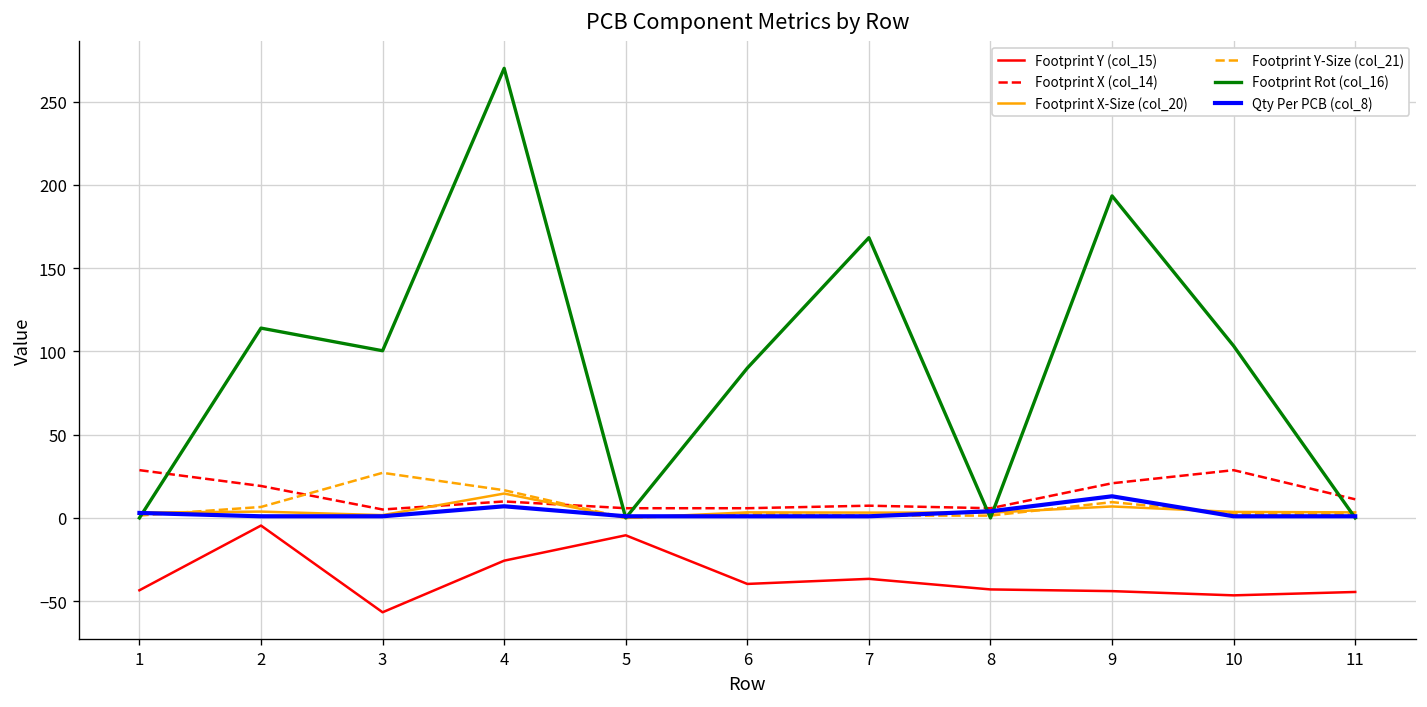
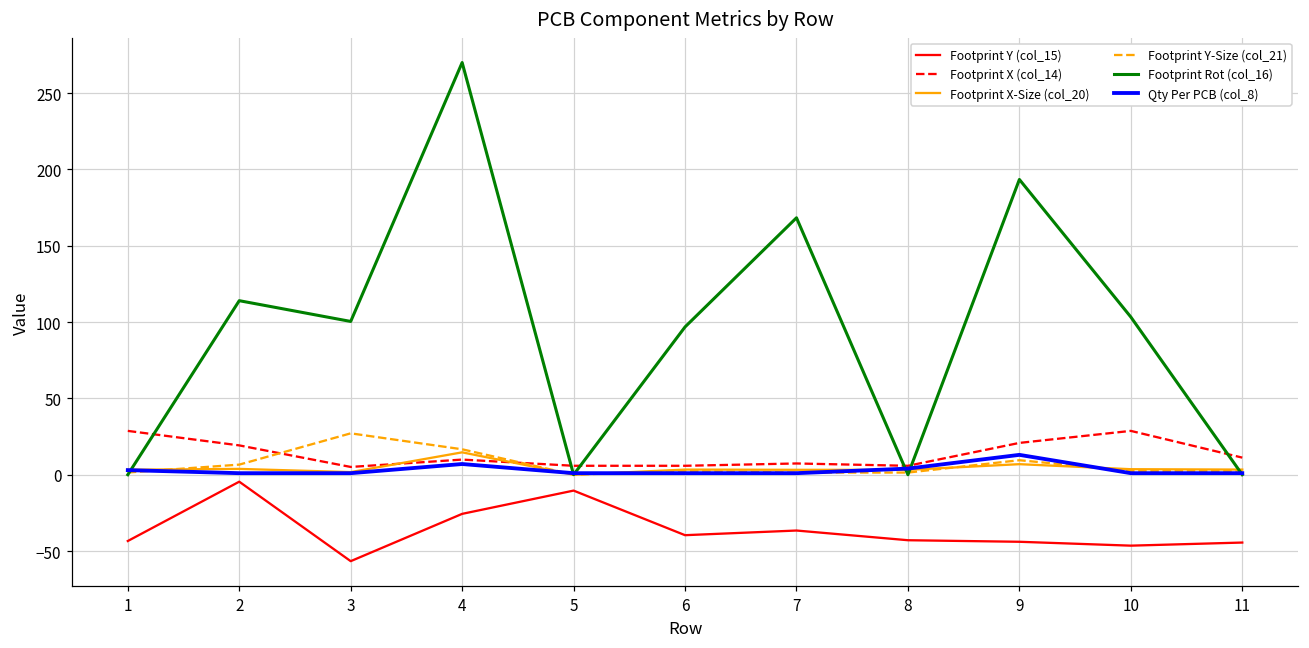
Footprint Rot (col_16), 6: 90 -> 97
